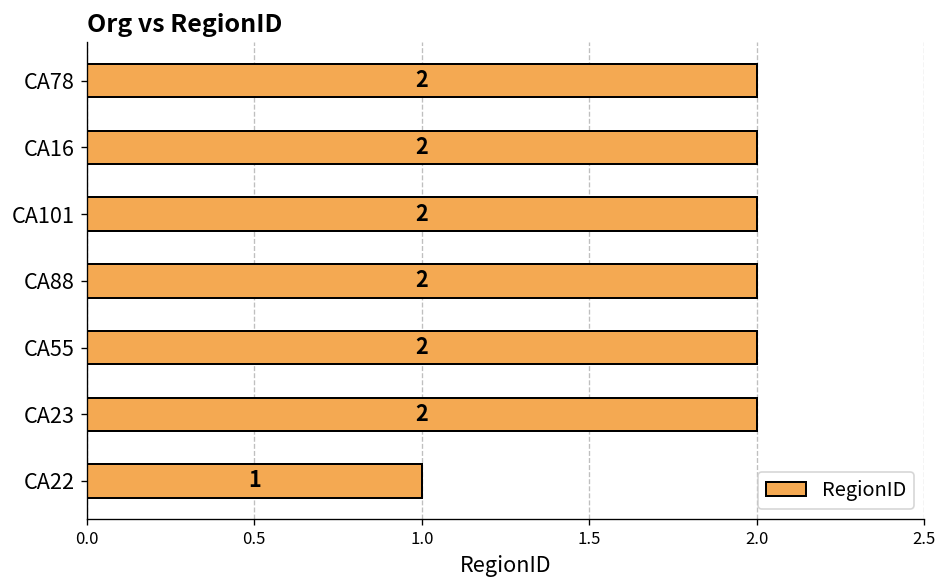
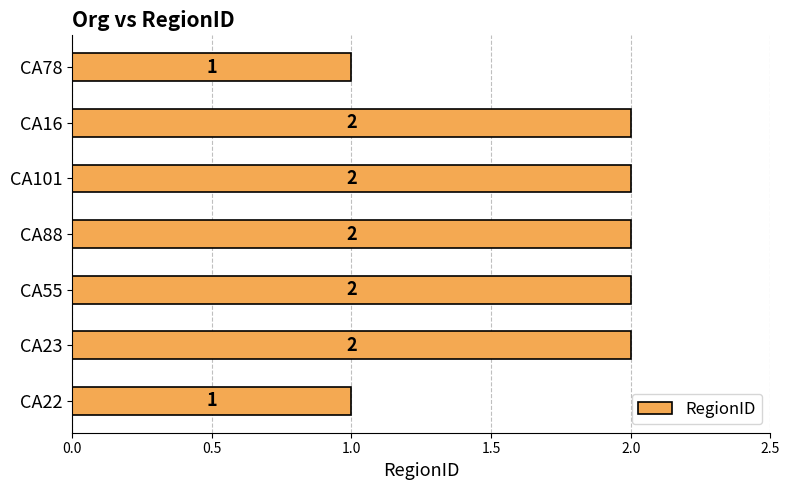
CA78: 2 -> 1
